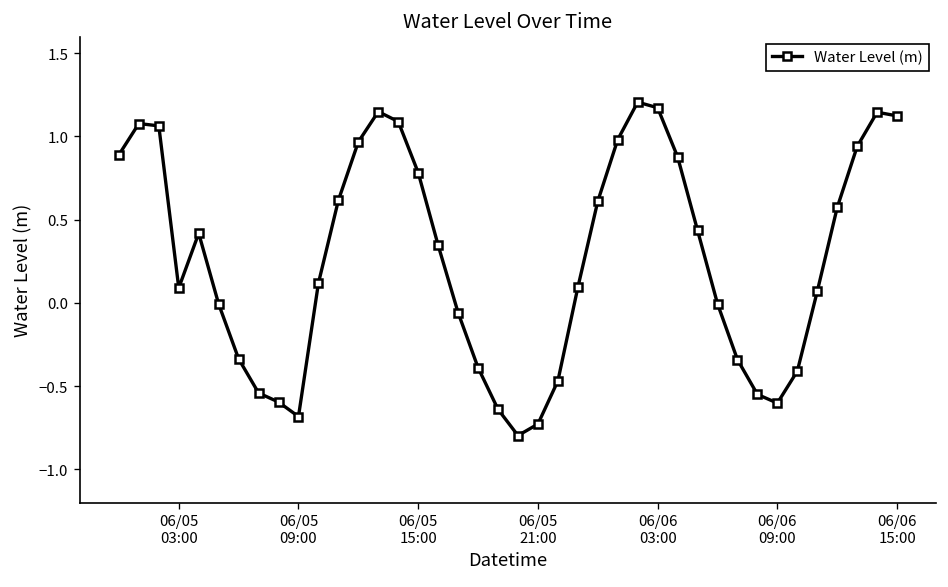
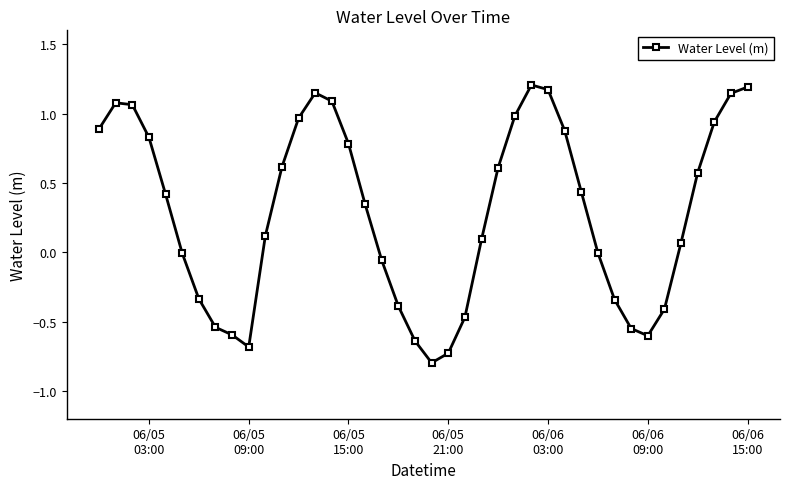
06/05 03:00: 0.09 -> 0.83
06/06 15:00: 1.12 -> 1.19
